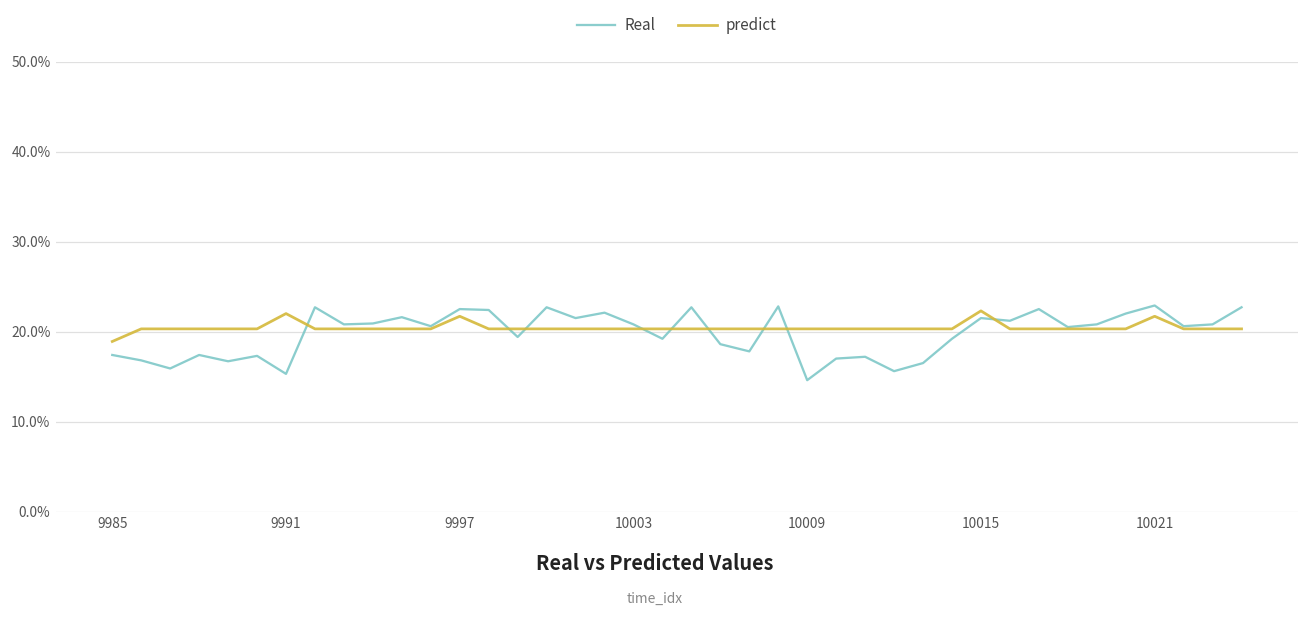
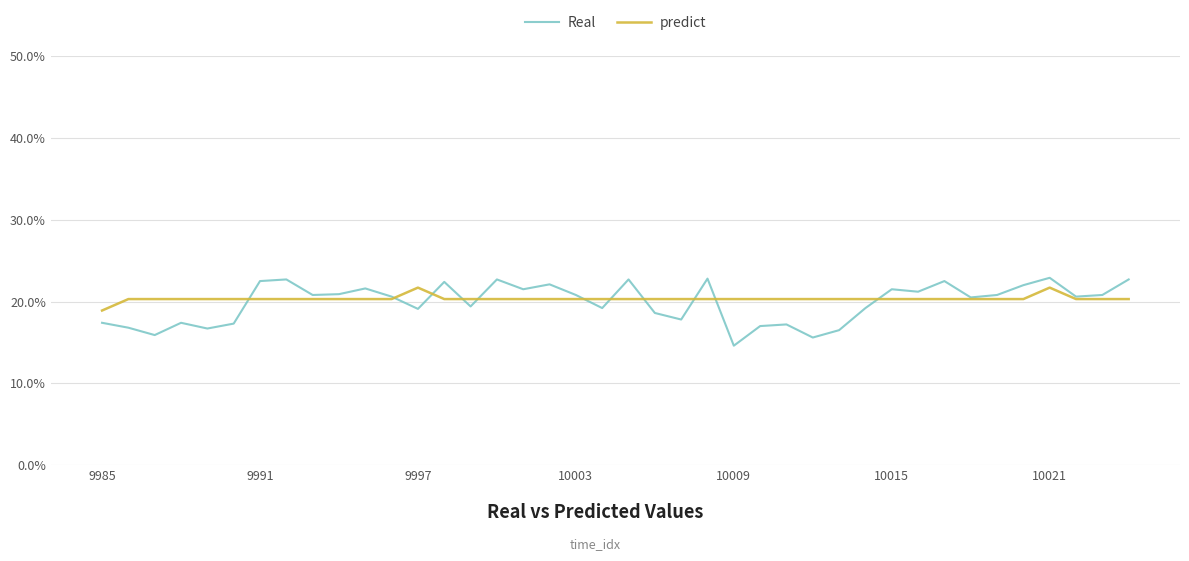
Real, 9991: 15% -> 23%
predict, 9991: 22% -> 20%
Real, 9997: 23% -> 19%
predict, 10015: 22% -> 20%
